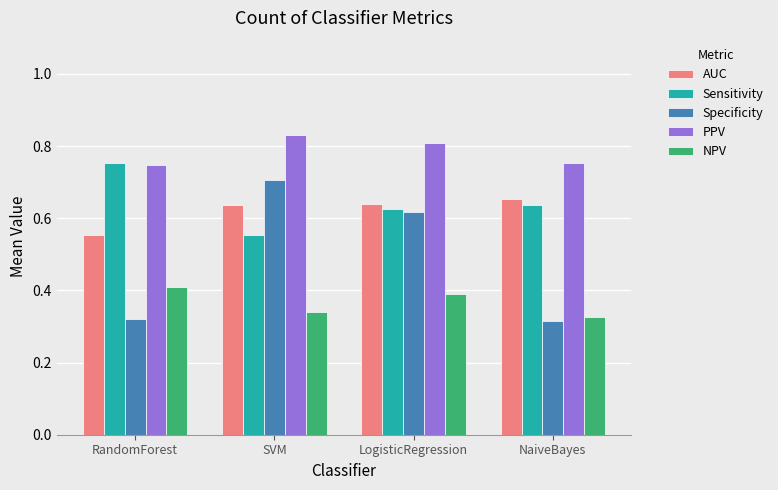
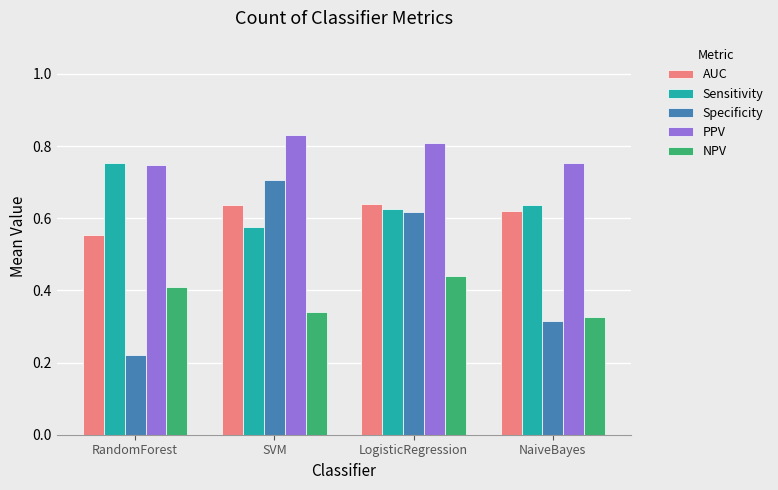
Specificity, RandomForest: 0.32 -> 0.22
Sensitivity, SVM: 0.55 -> 0.58
NPV, LogisticRegression: 0.39 -> 0.44
AUC, NaiveBayes: 0.65 -> 0.62
